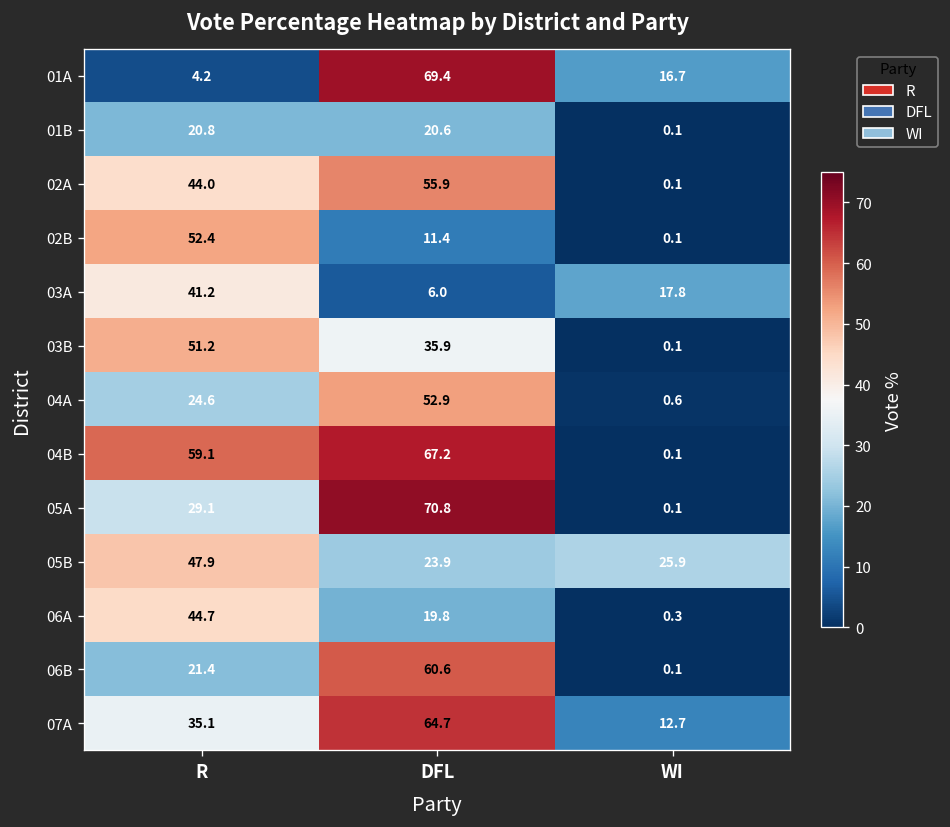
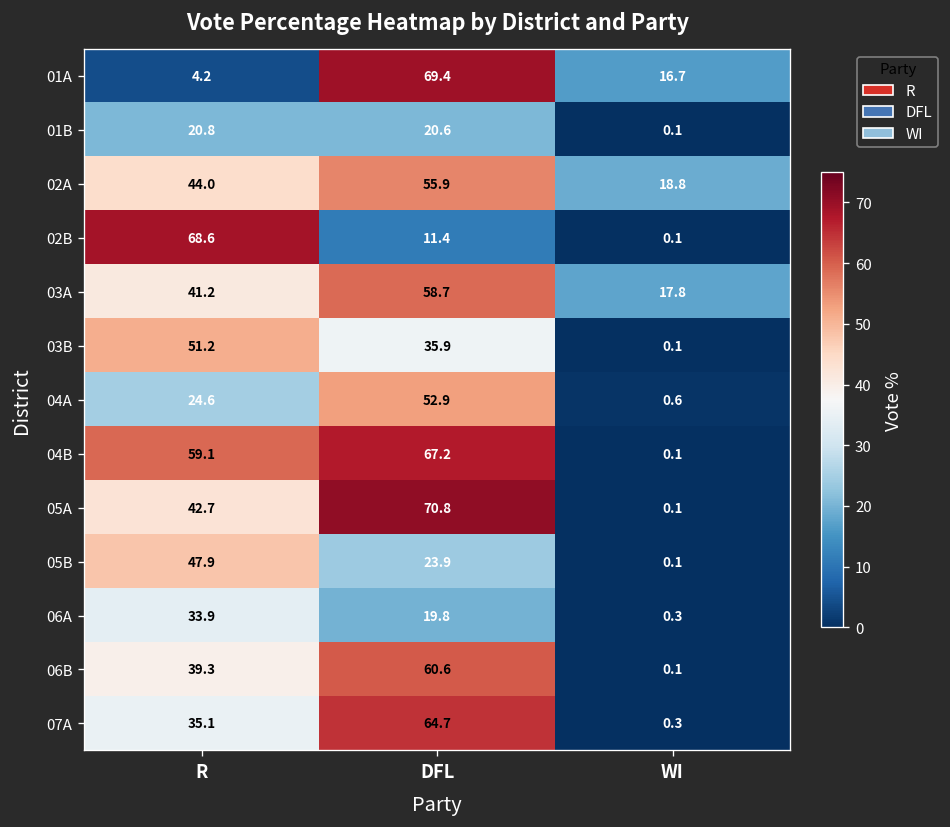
02A, WI: 0.1 -> 18.8
02B, R: 52.4 -> 68.6
03A, DFL: 6.0 -> 58.7
05A, R: 29.1 -> 42.7
05B, WI: 25.9 -> 0.1
06A, R: 44.7 -> 33.9
06B, R: 21.4 -> 39.3
07A, WI: 12.7 -> 0.3
